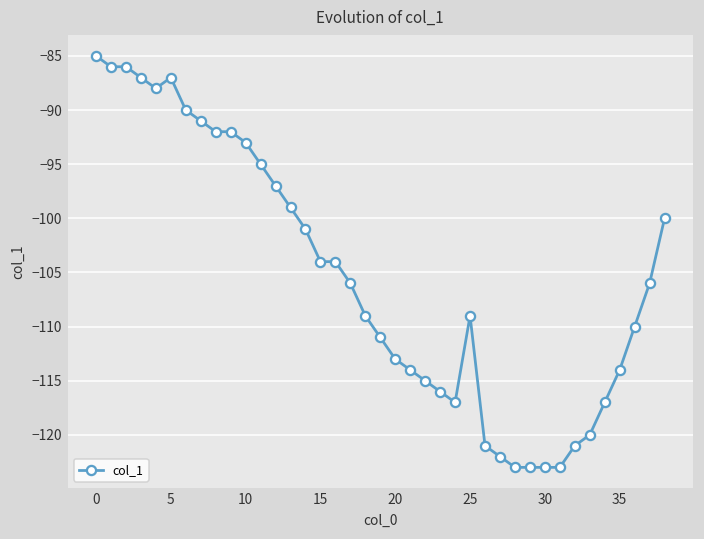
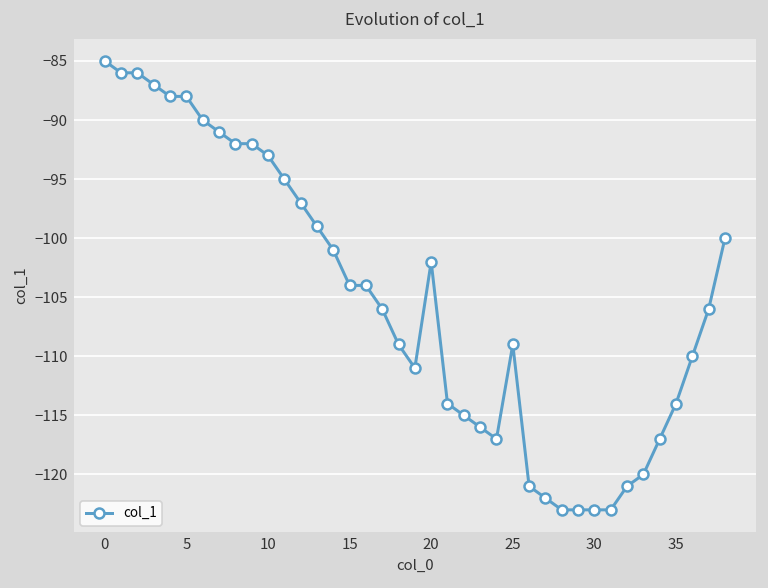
5: -87 -> -88
20: -113 -> -102
